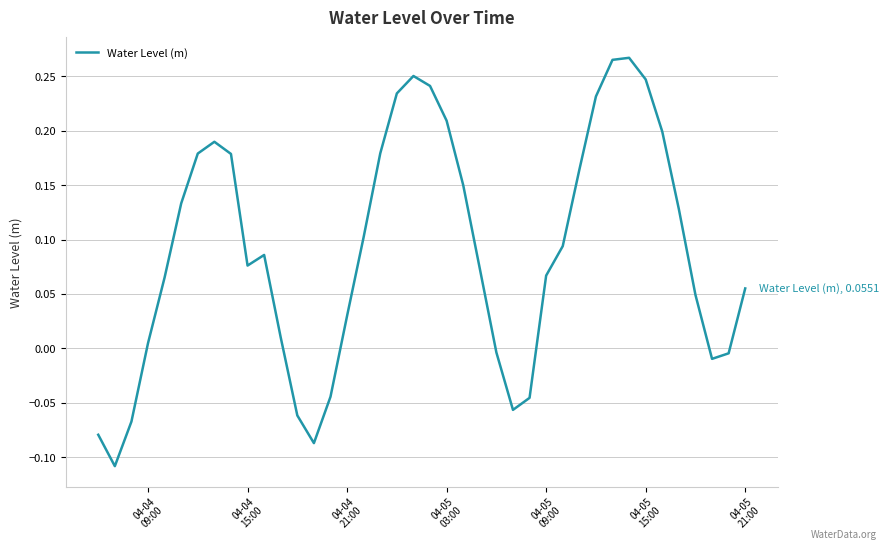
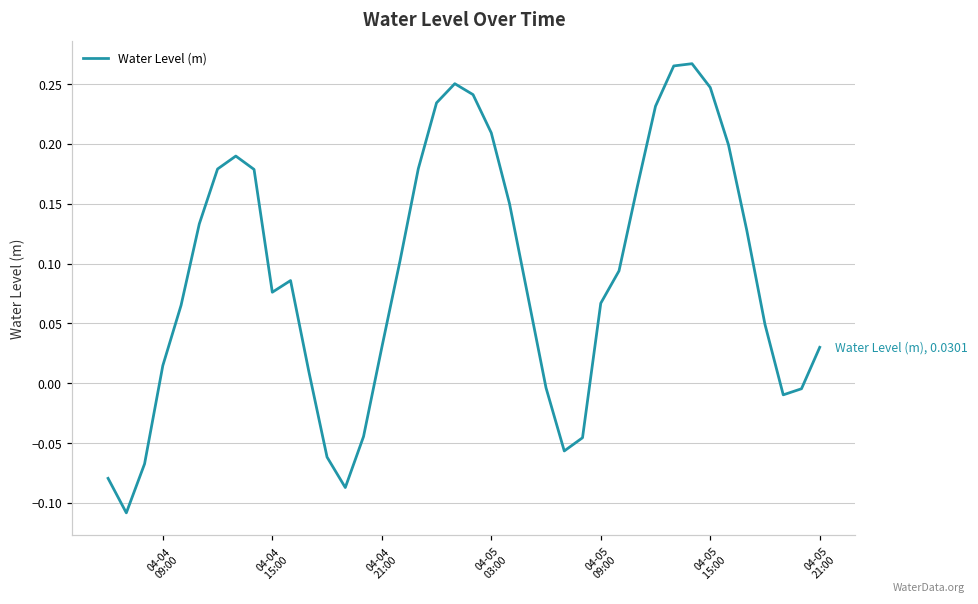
04-04 09:00: 0.005 -> 0.015
04-05 21:00: 0.0551 -> 0.0301
